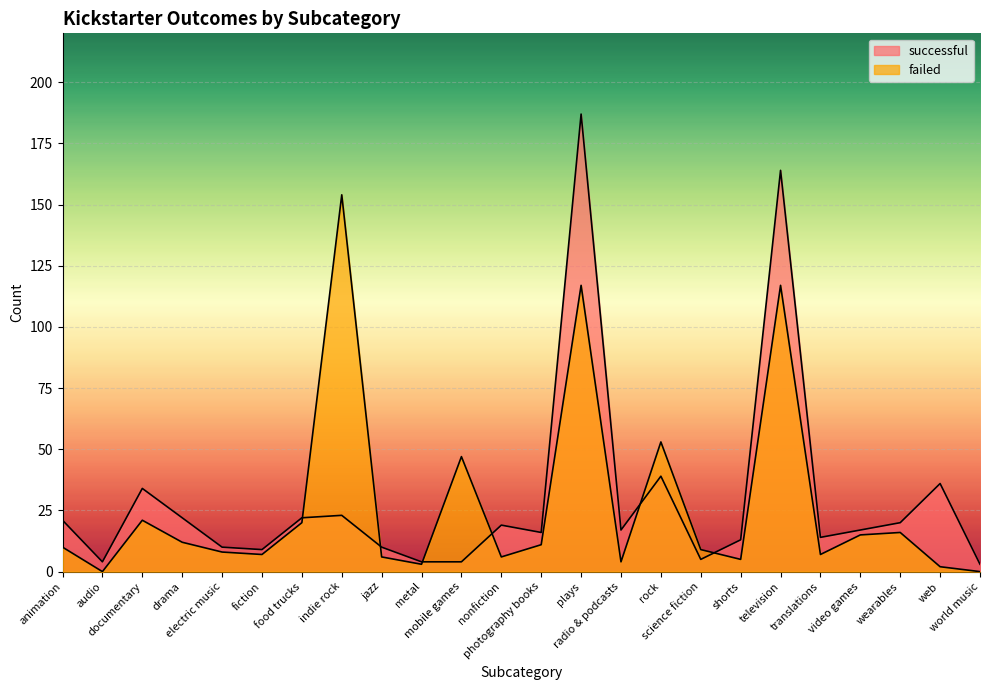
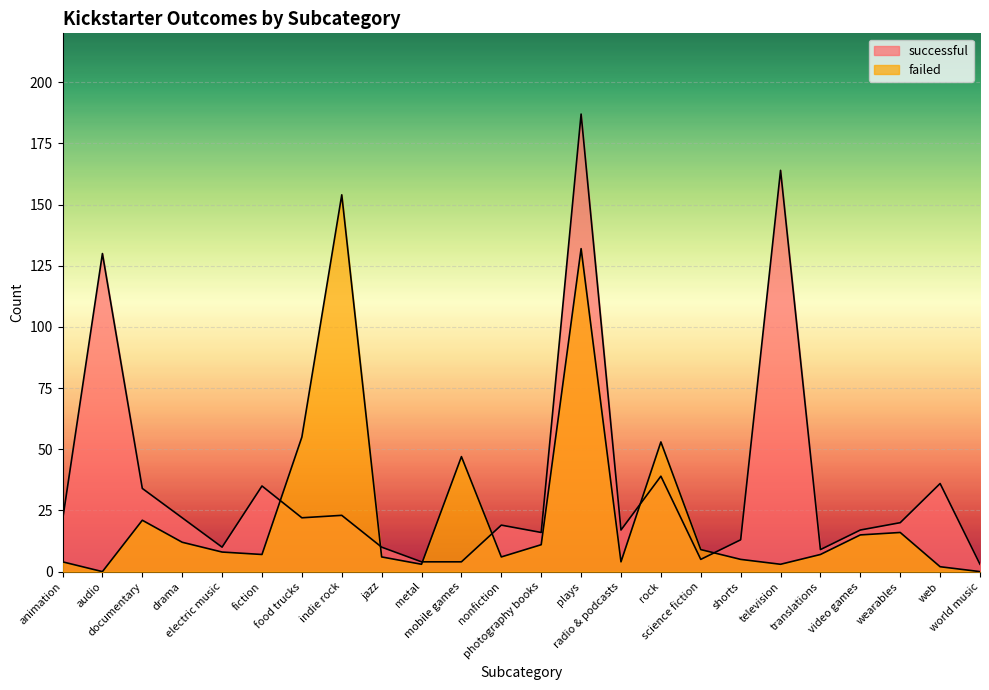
failed, animation: 10 -> 4
successful, audio: 4 -> 130
successful, fiction: 9 -> 35
failed, food trucks: 20 -> 55
failed, plays: 117 -> 132
failed, television: 117 -> 3
successful, translations: 14 -> 9
